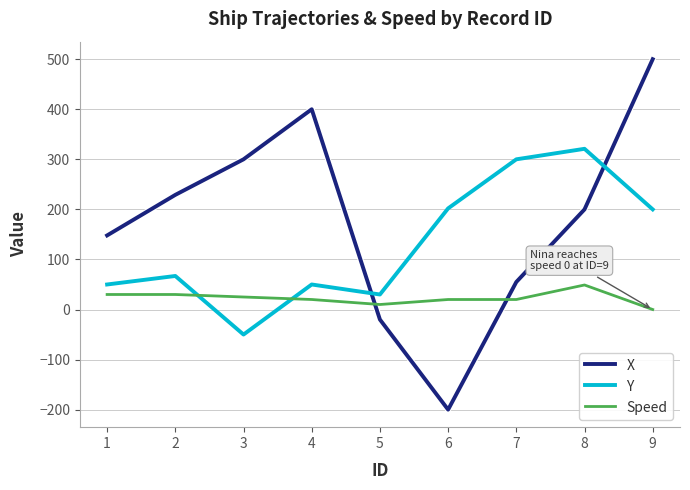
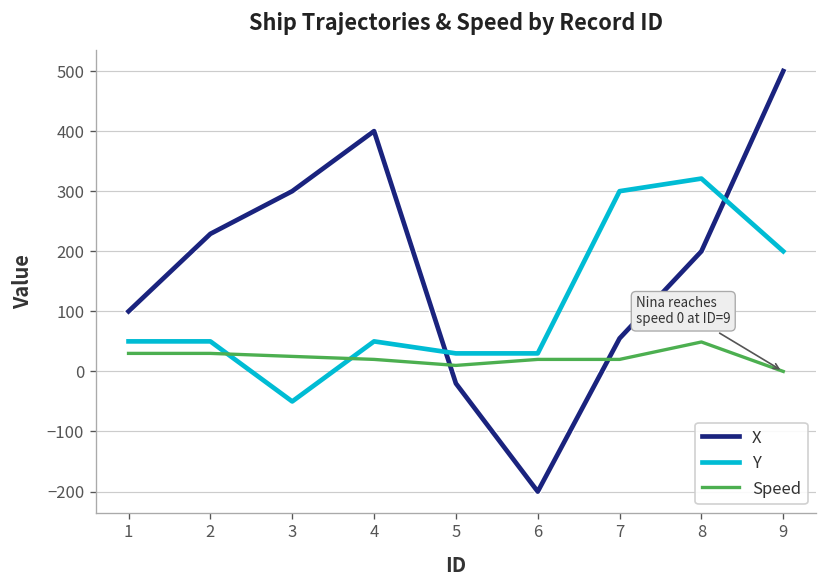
X, 1: 150 -> 100
Y, 2: 70 -> 50
Y, 6: 200 -> 30
